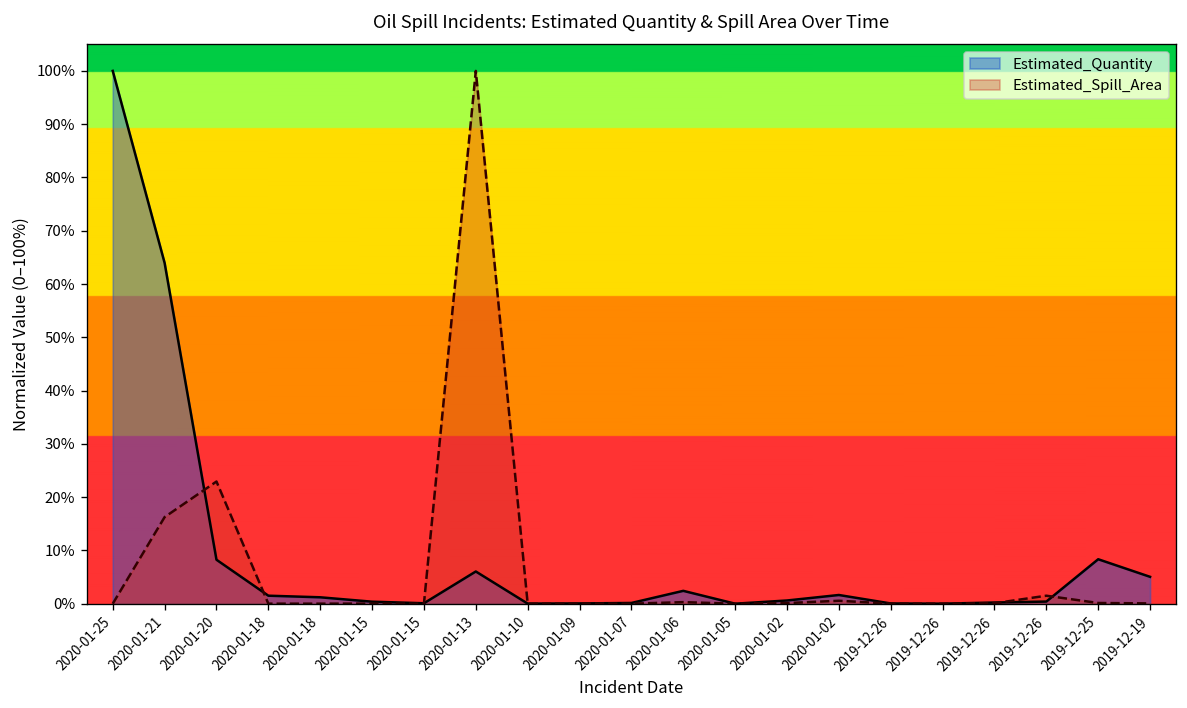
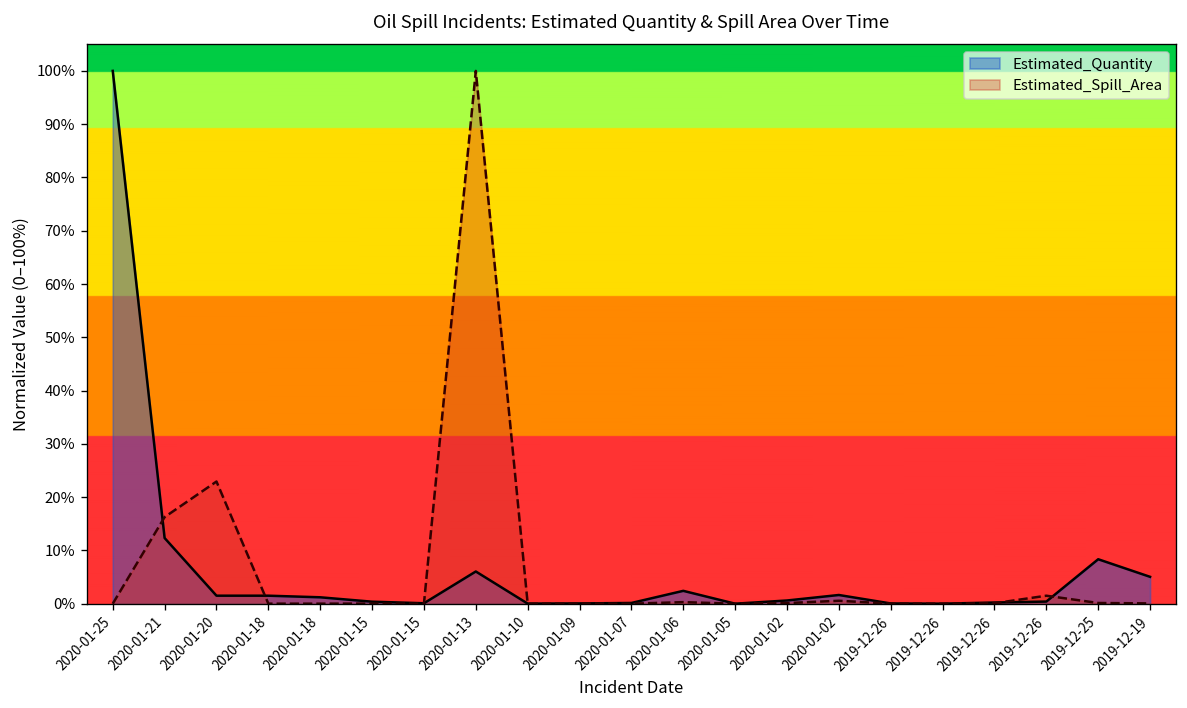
Estimated_Quantity, 2020-01-21: 64% -> 12%
Estimated_Quantity, 2020-01-20: 8% -> 2%
